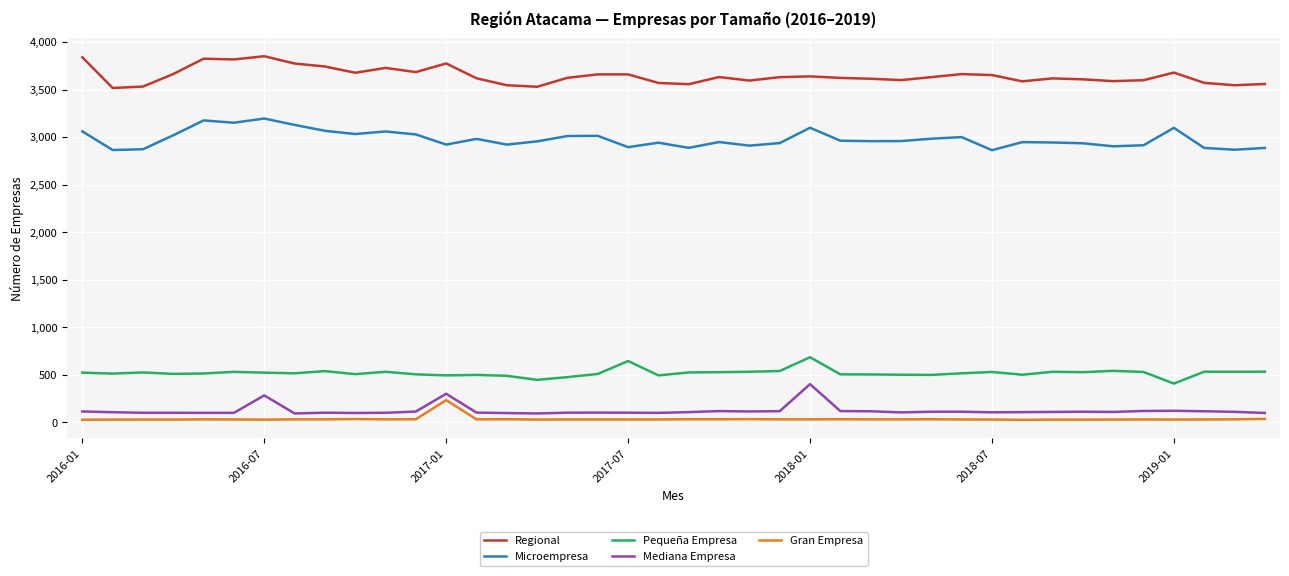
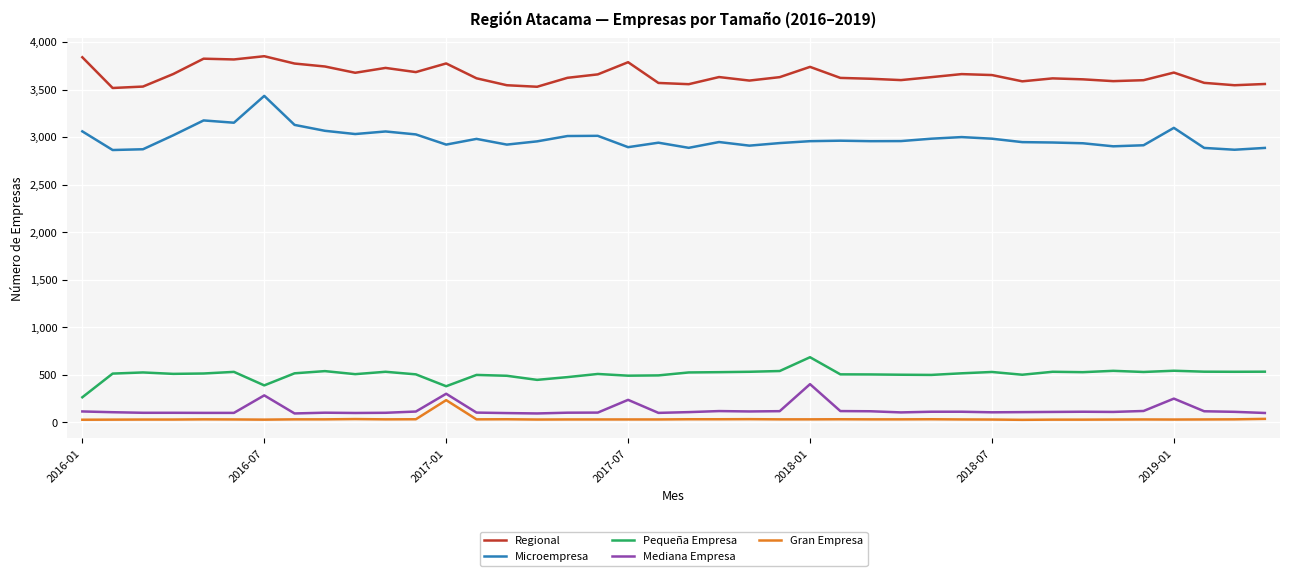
Pequeña Empresa, 2016-01: 500 -> 300
Microempresa, 2016-07: 3,200 -> 3,400
Pequeña Empresa, 2016-07: 500 -> 400
Pequeña Empresa, 2017-01: 500 -> 400
Regional, 2017-07: 3,700 -> 3,800
Pequeña Empresa, 2017-07: 600 -> 500
Mediana Empresa, 2017-07: 100 -> 200
Regional, 2018-01: 3,600 -> 3,700
Microempresa, 2018-01: 3,100 -> 3,000
Microempresa, 2018-07: 2,900 -> 3,000
Pequeña Empresa, 2019-01: 400 -> 500
Mediana Empresa, 2019-01: 100 -> 300
